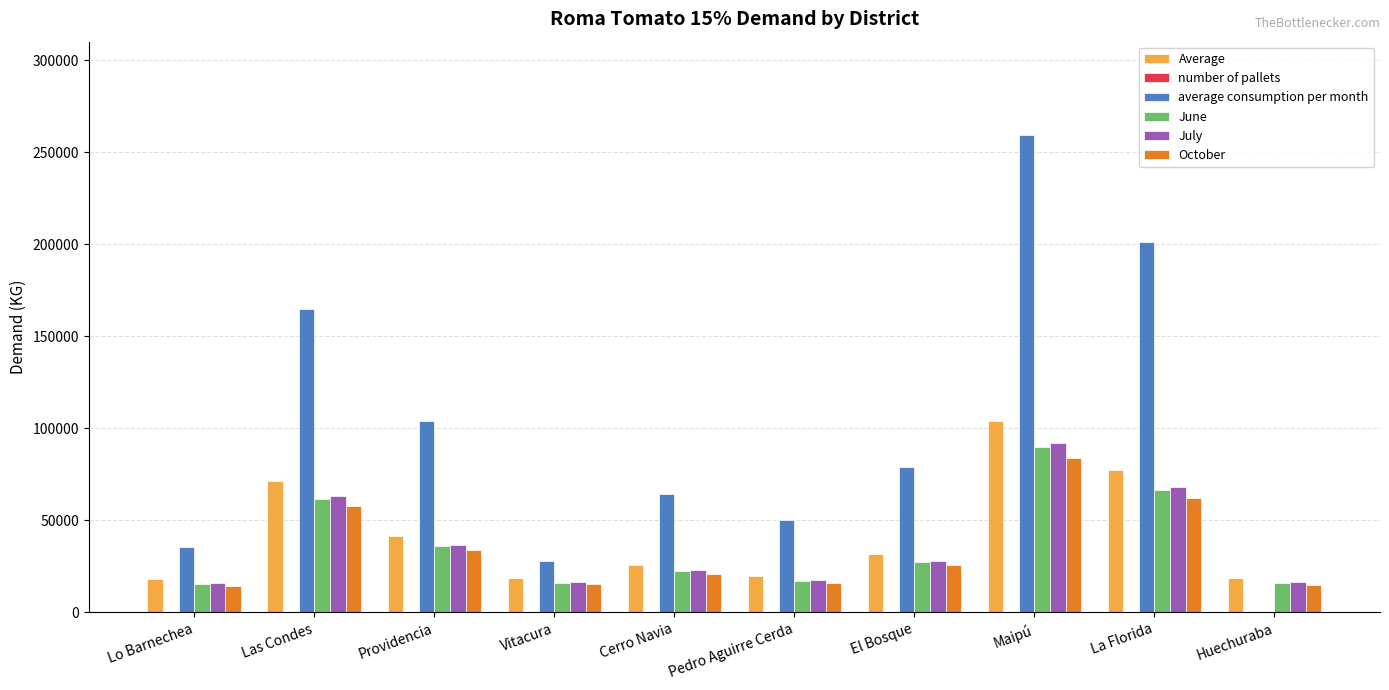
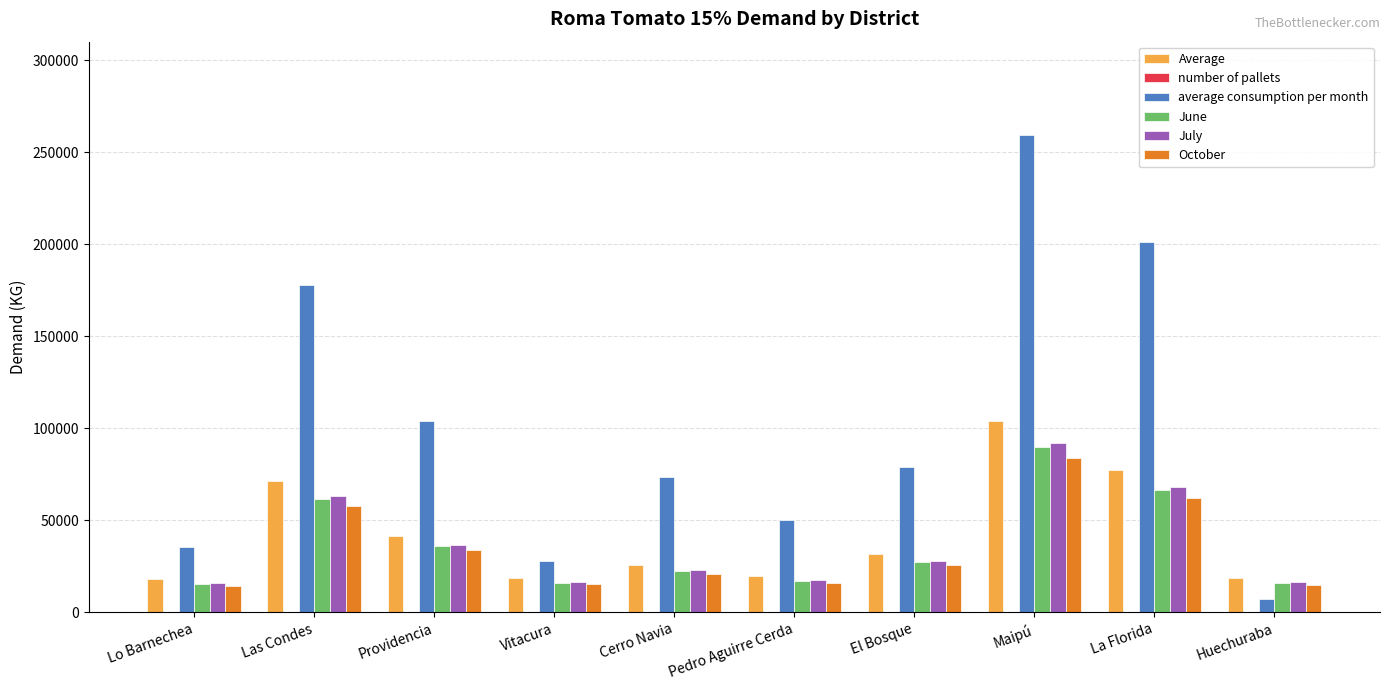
average consumption per month, Las Condes: 165000 -> 178000
average consumption per month, Cerro Navia: 65000 -> 73000
average consumption per month, Huechuraba: 0 -> 7000
